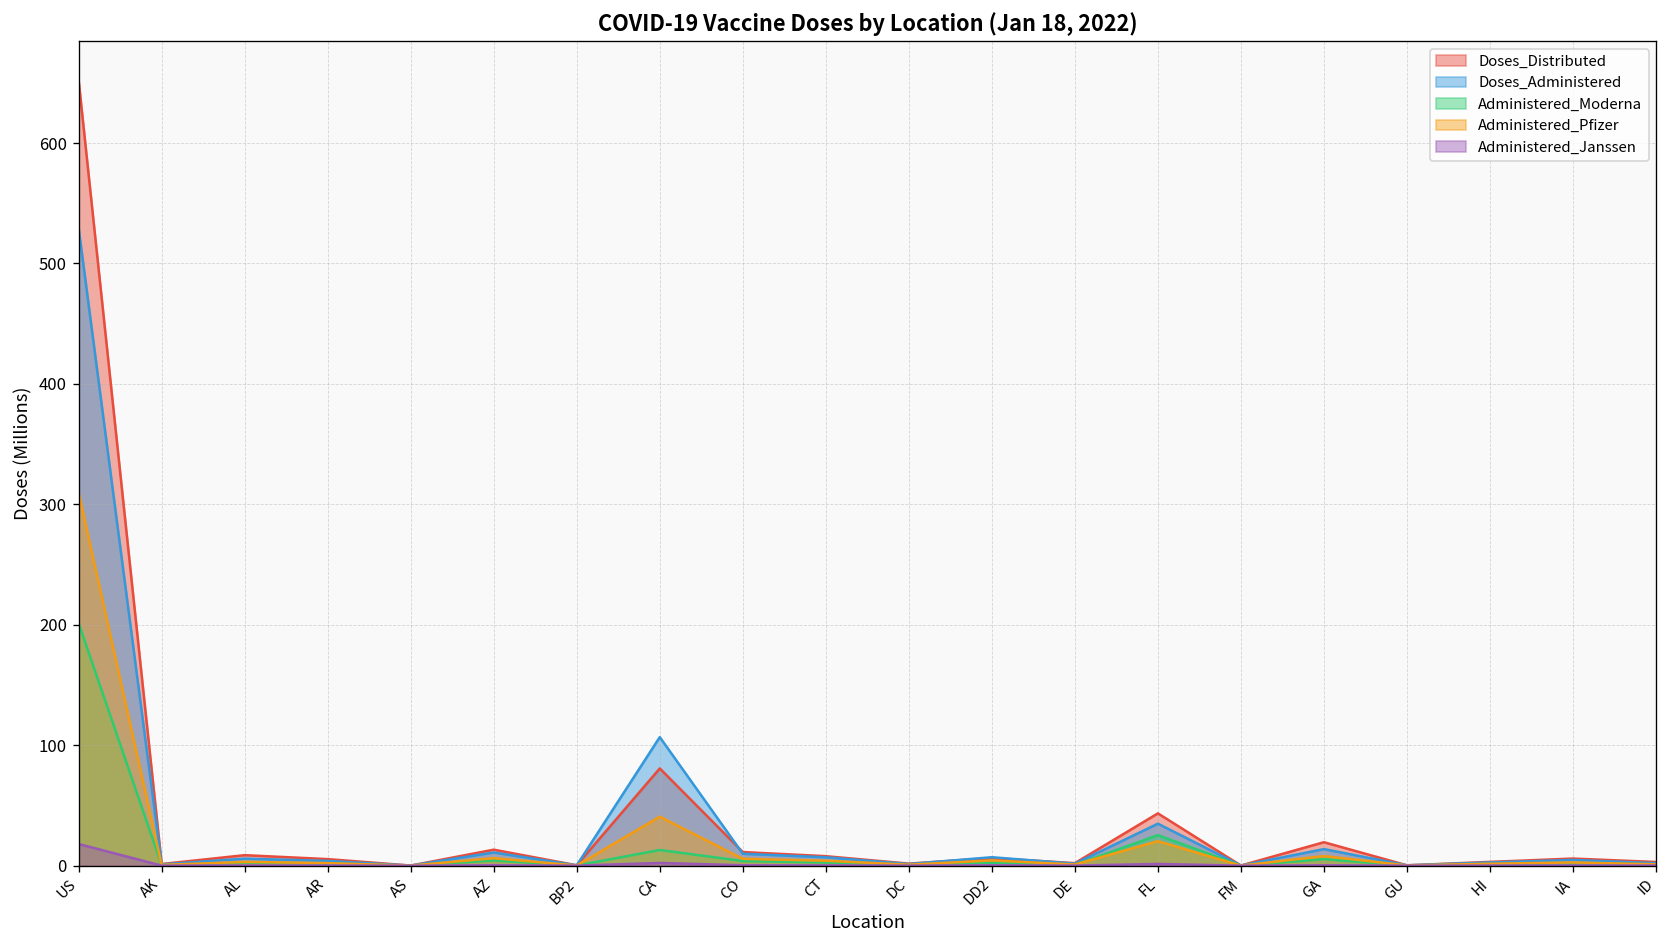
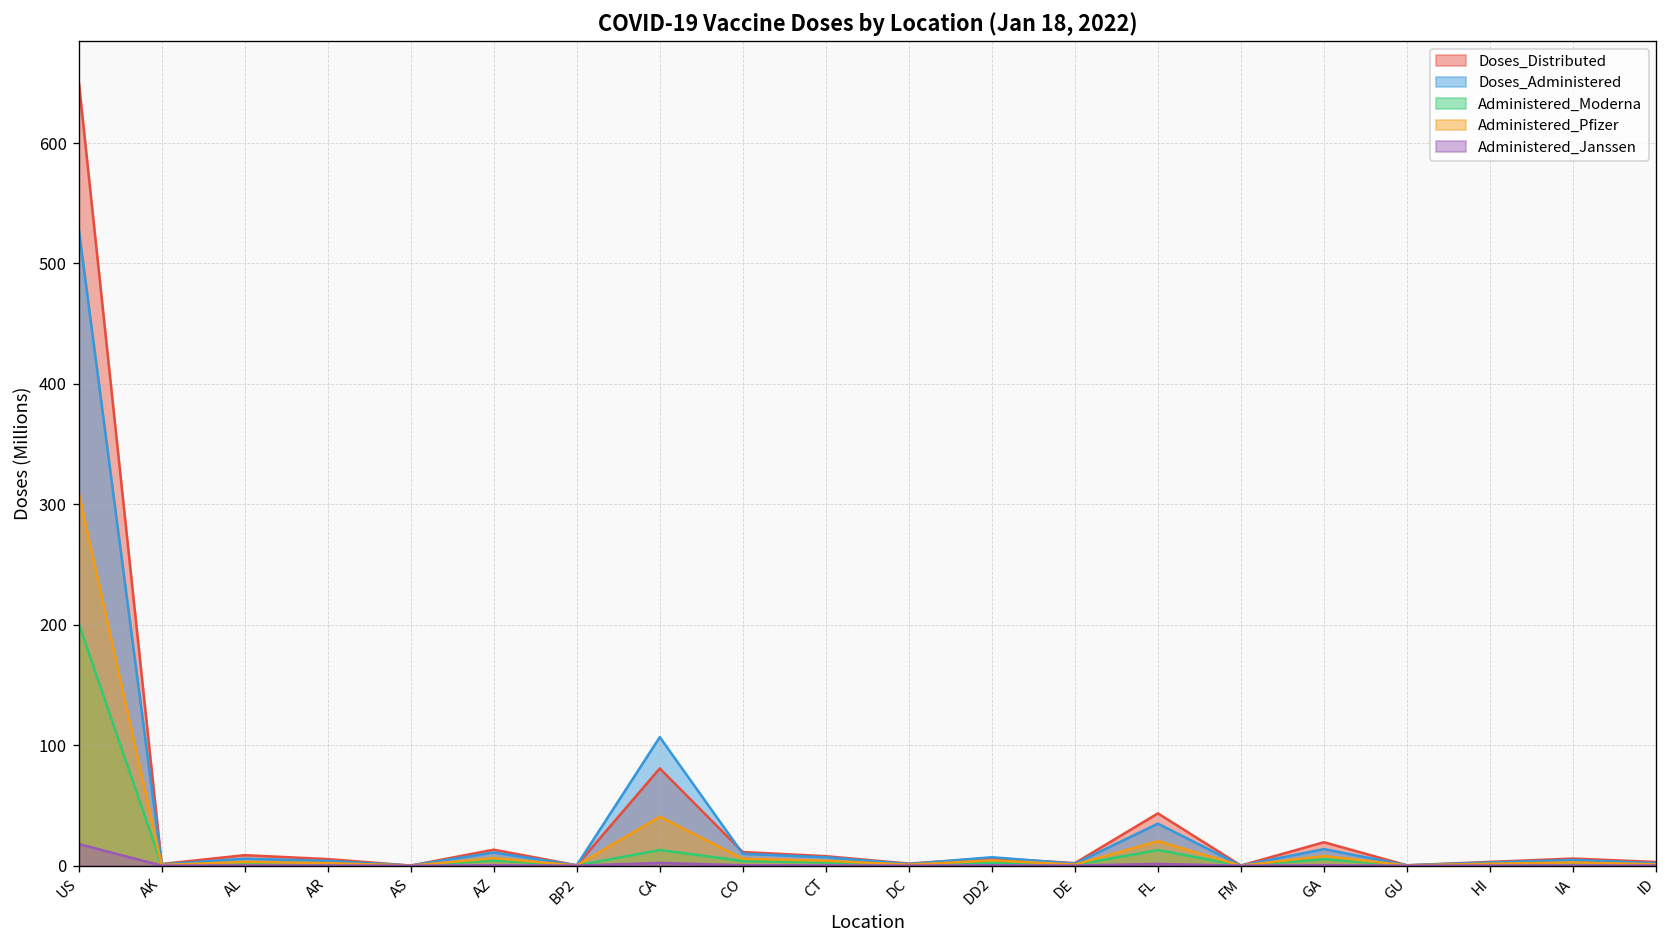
Administered_Moderna, FL: 25 -> 13
